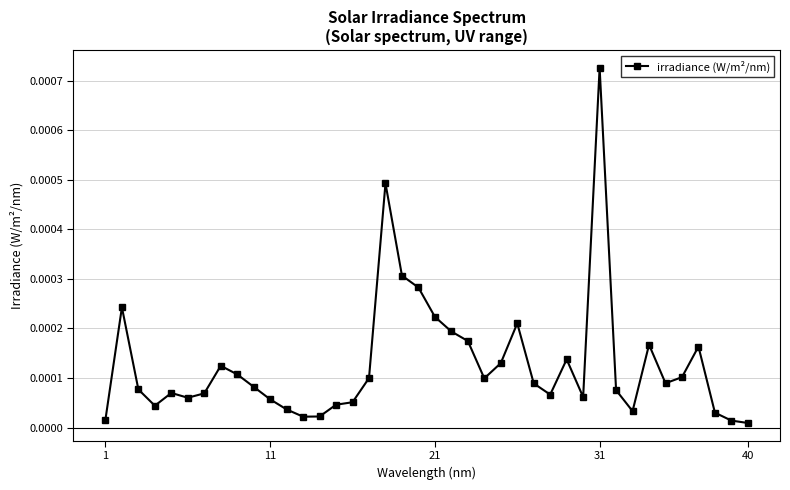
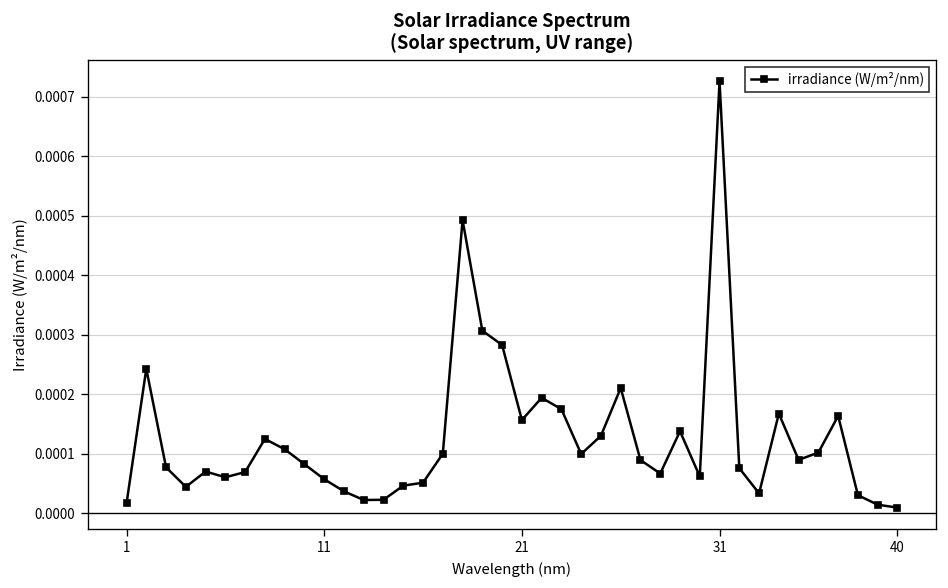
21: 0.00022 -> 0.00016
